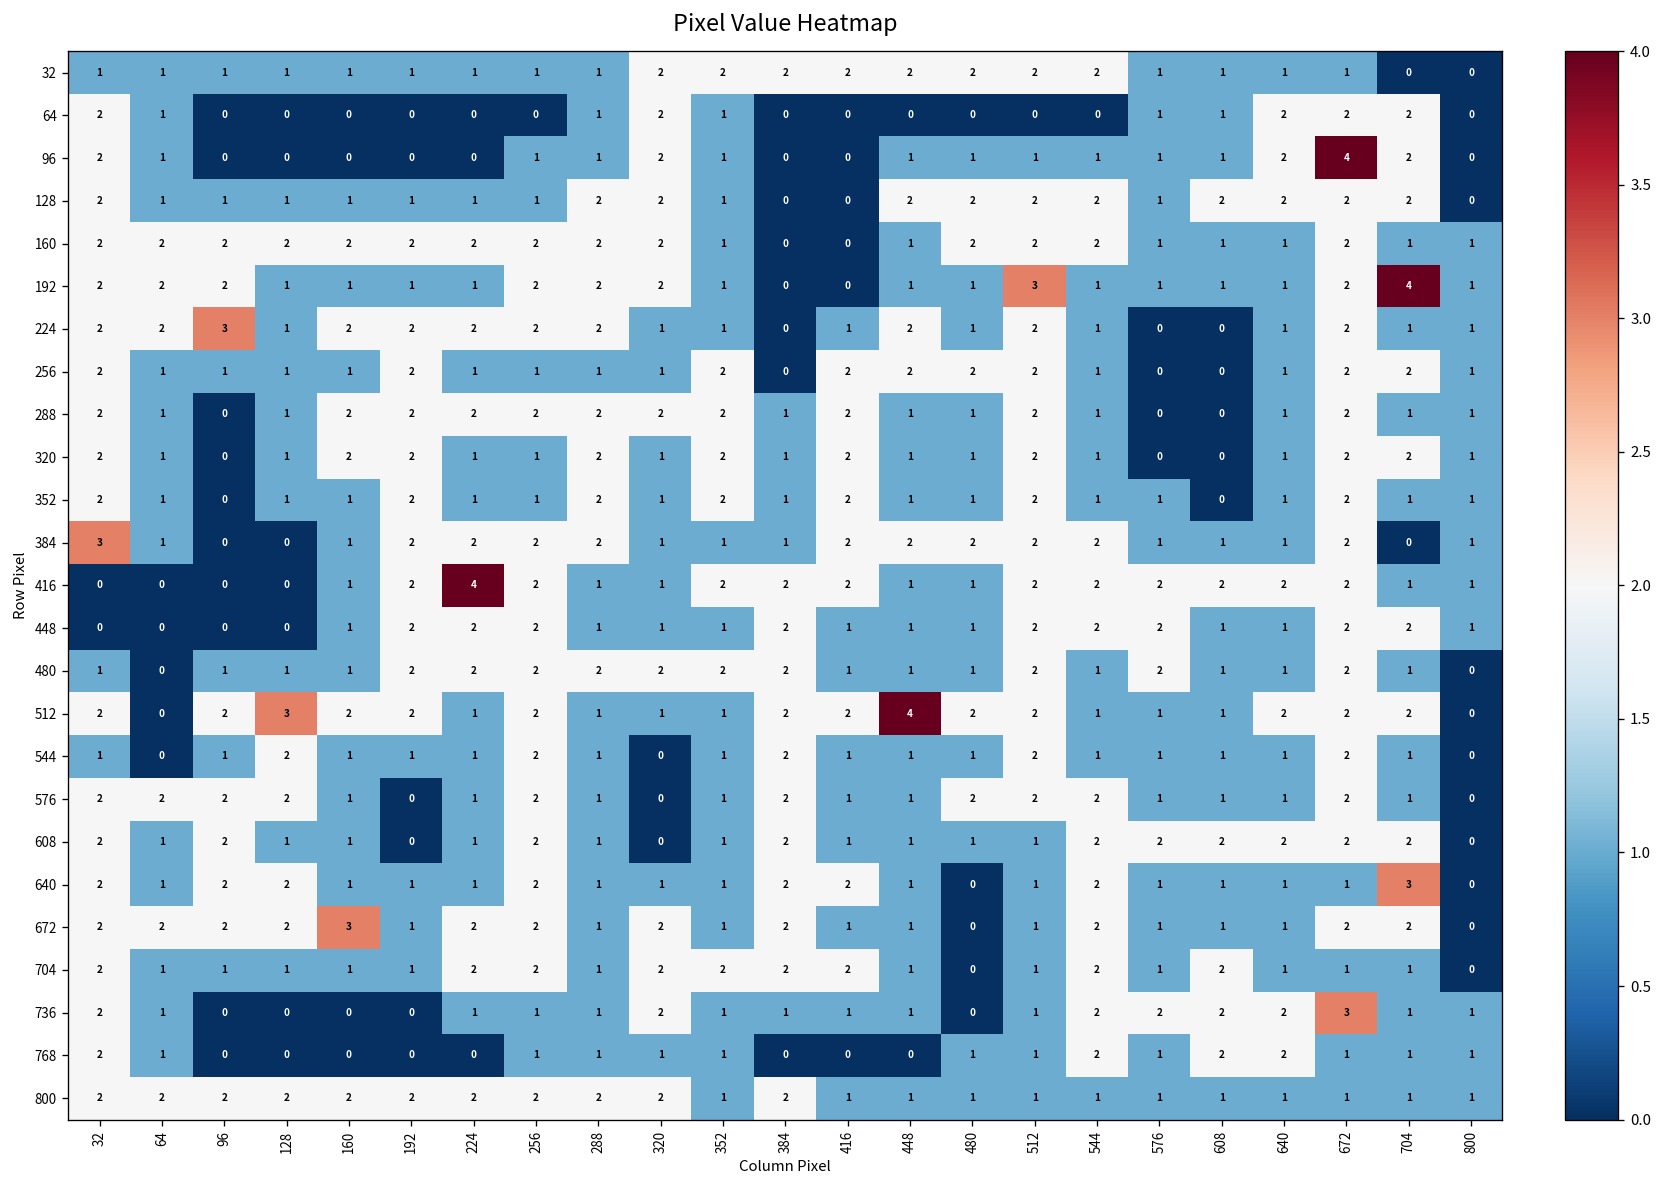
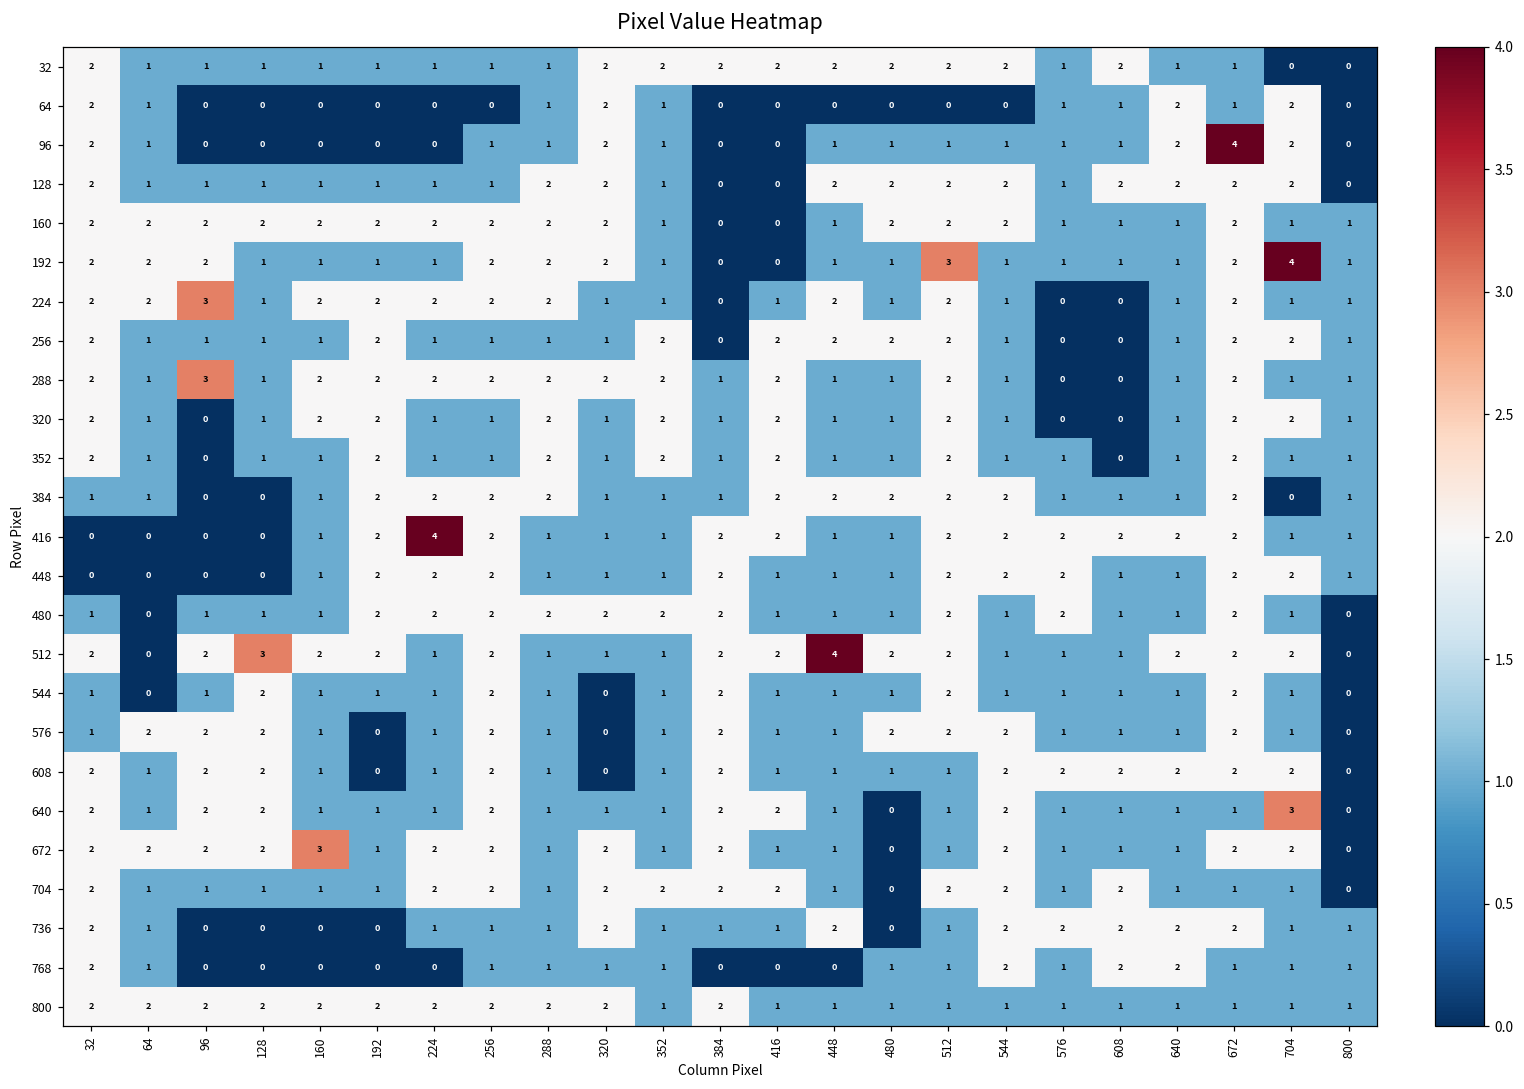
32, 32: 1 -> 2
32, 608: 1 -> 2
64, 672: 2 -> 1
288, 96: 0 -> 3
384, 32: 3 -> 1
416, 352: 2 -> 1
576, 32: 2 -> 1
608, 128: 1 -> 2
704, 512: 1 -> 2
736, 448: 1 -> 2
736, 672: 3 -> 2
